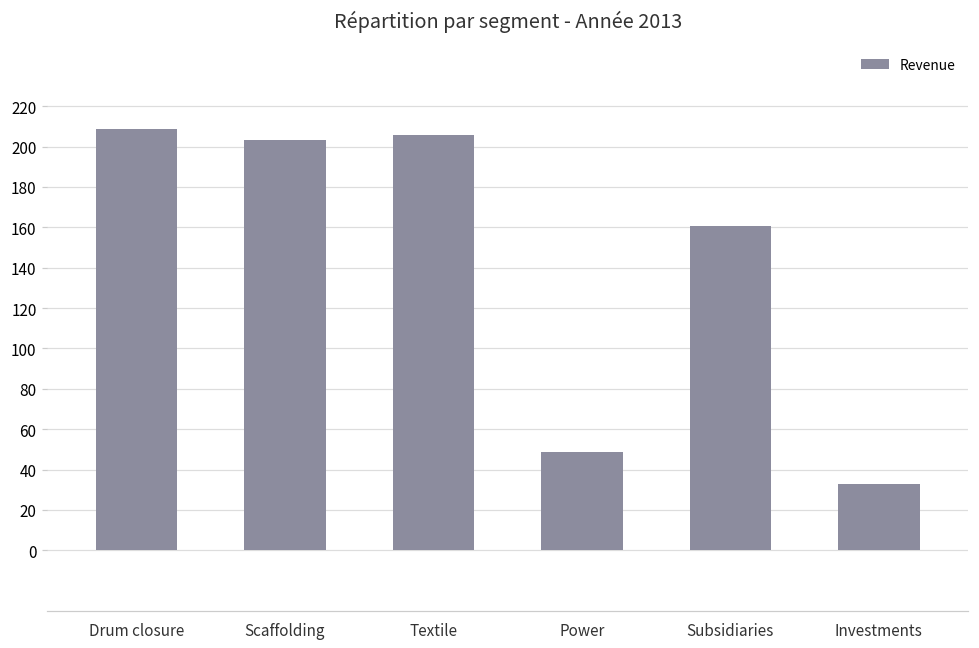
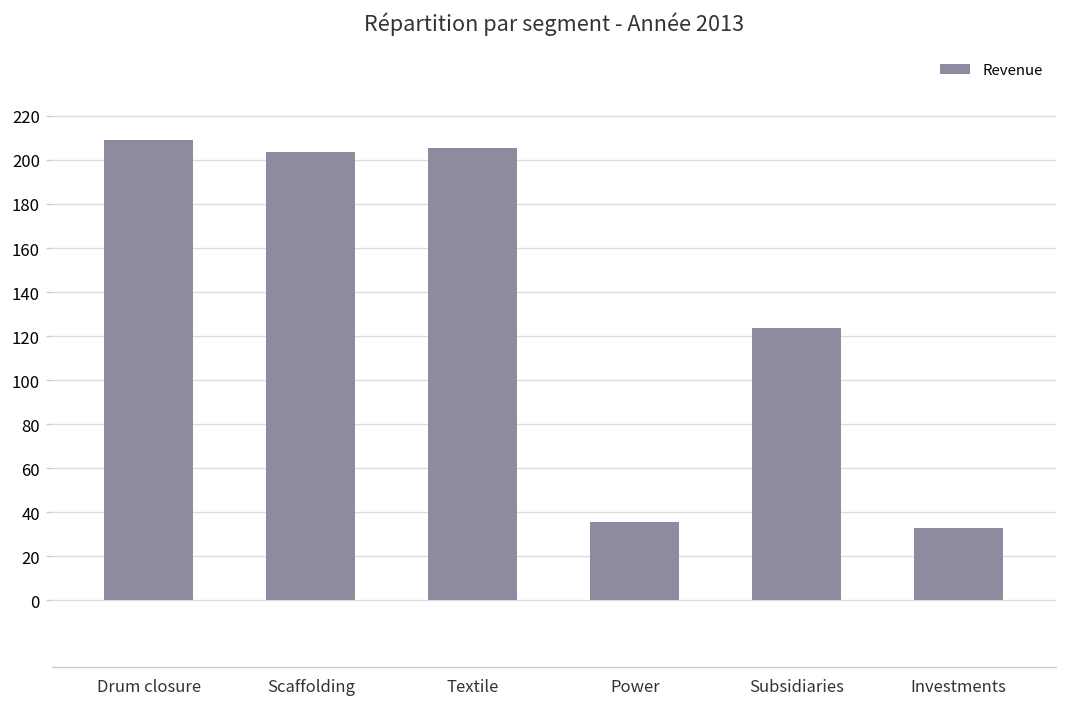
Power: 49 -> 36
Subsidiaries: 161 -> 123
